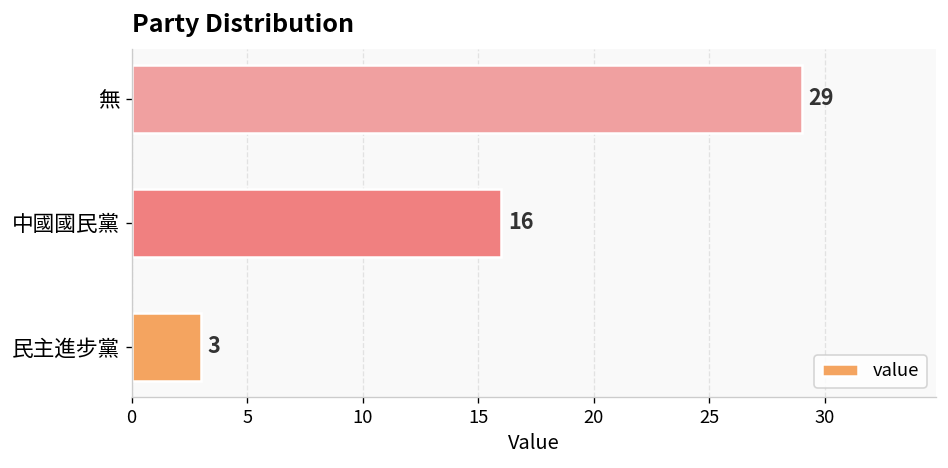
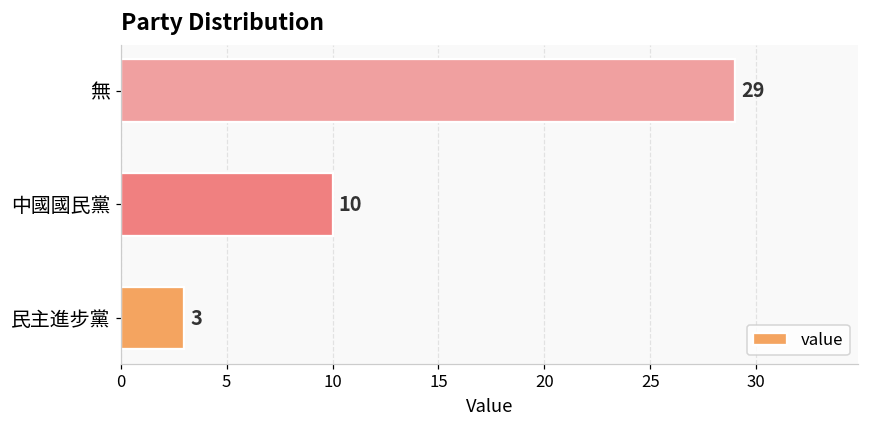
中國國民黨: 16 -> 10
